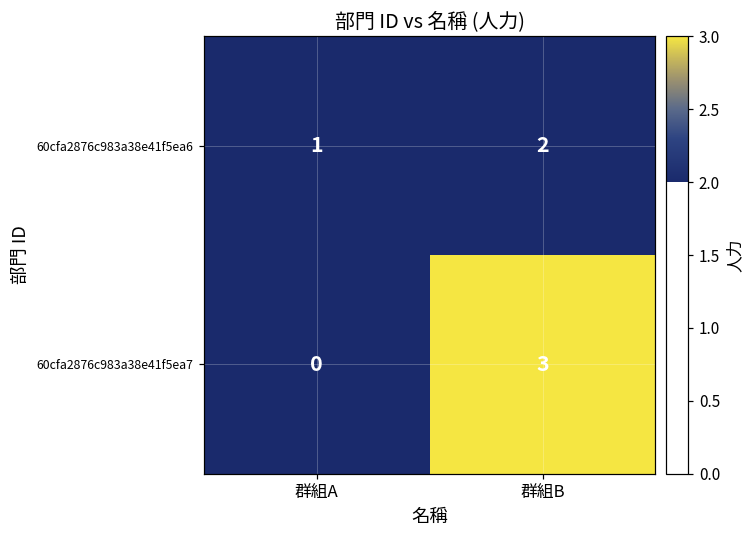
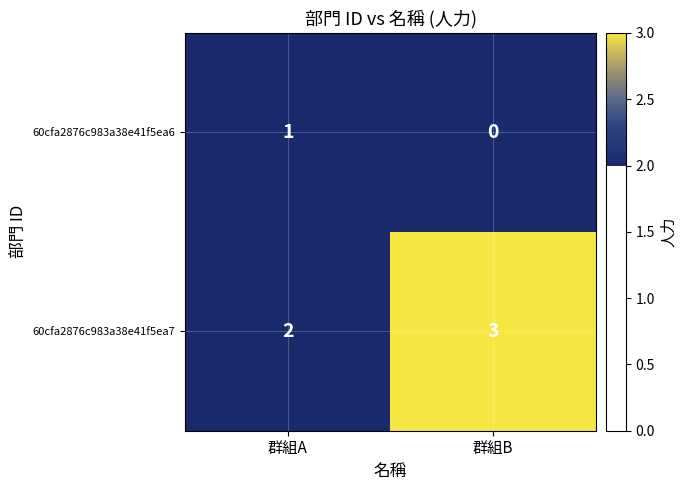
60cfa2876c983a38e41f5ea6, 群組B: 2 -> 0
60cfa2876c983a38e41f5ea7, 群組A: 0 -> 2
